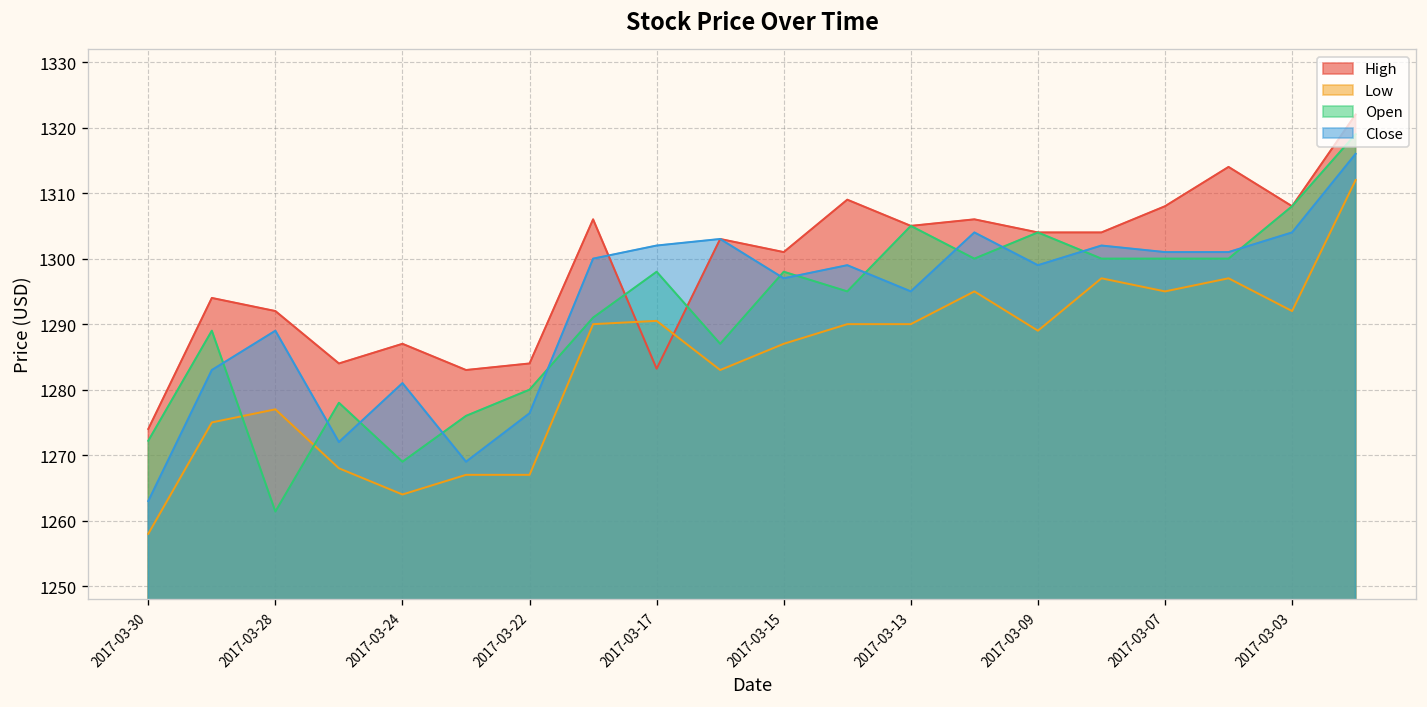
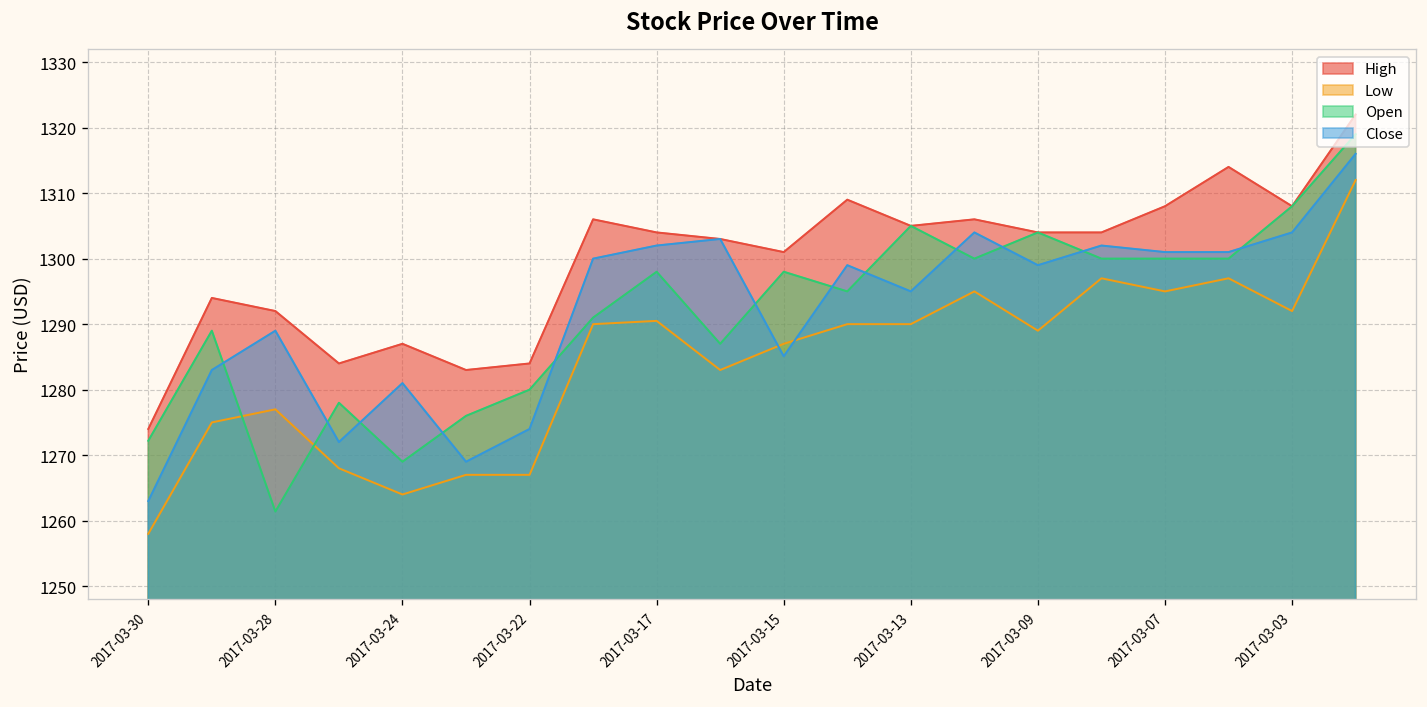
Close, 2017-03-22: 1276 -> 1274
High, 2017-03-17: 1283 -> 1304
Close, 2017-03-15: 1297 -> 1285
